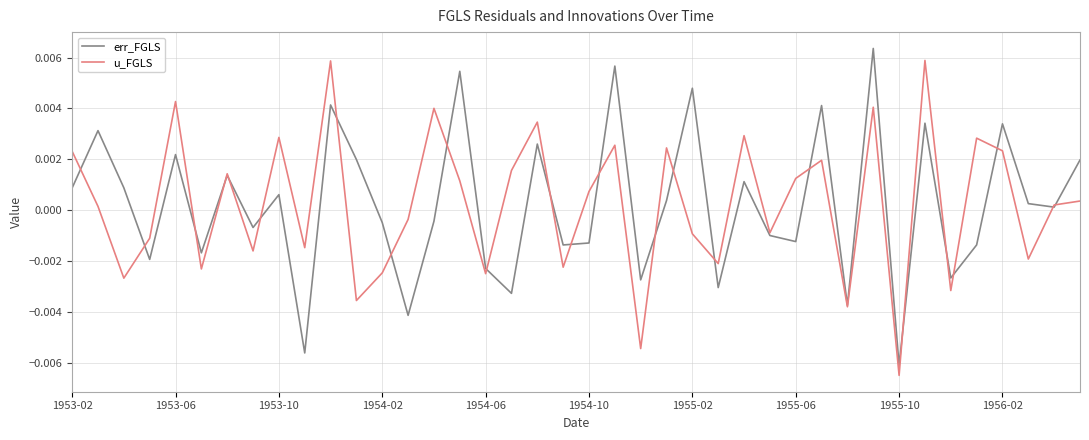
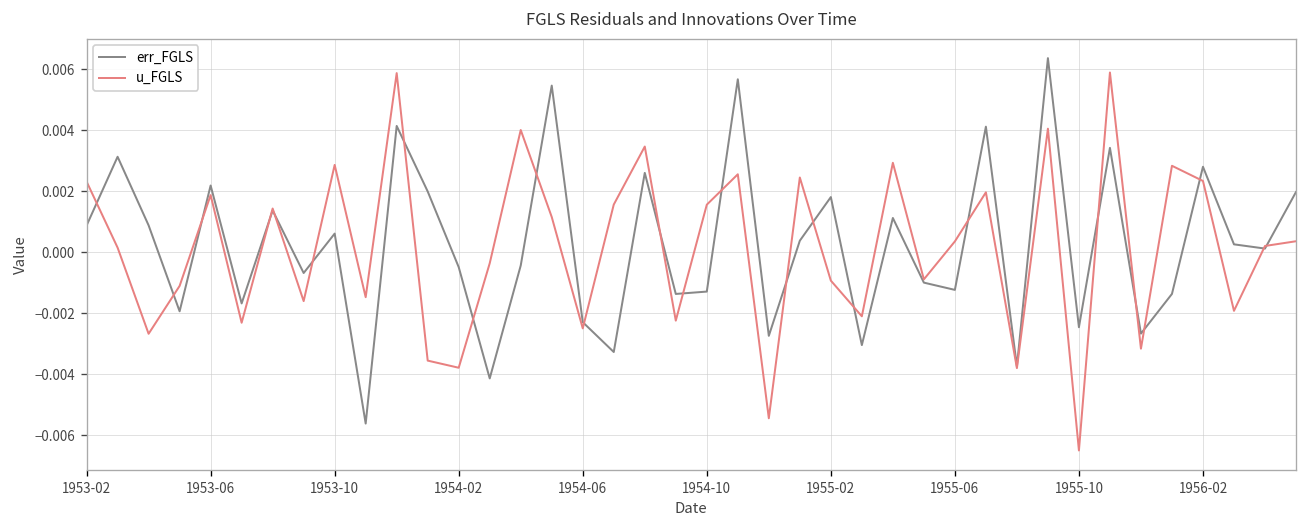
u_FGLS, 1953-06: 0.0043 -> 0.0019
u_FGLS, 1954-02: -0.0025 -> -0.0038
u_FGLS, 1954-10: 0.0007 -> 0.0016
err_FGLS, 1955-02: 0.0048 -> 0.0018
u_FGLS, 1955-06: 0.0012 -> 0.0004
err_FGLS, 1955-10: -0.0061 -> -0.0025
err_FGLS, 1956-02: 0.0034 -> 0.0028
